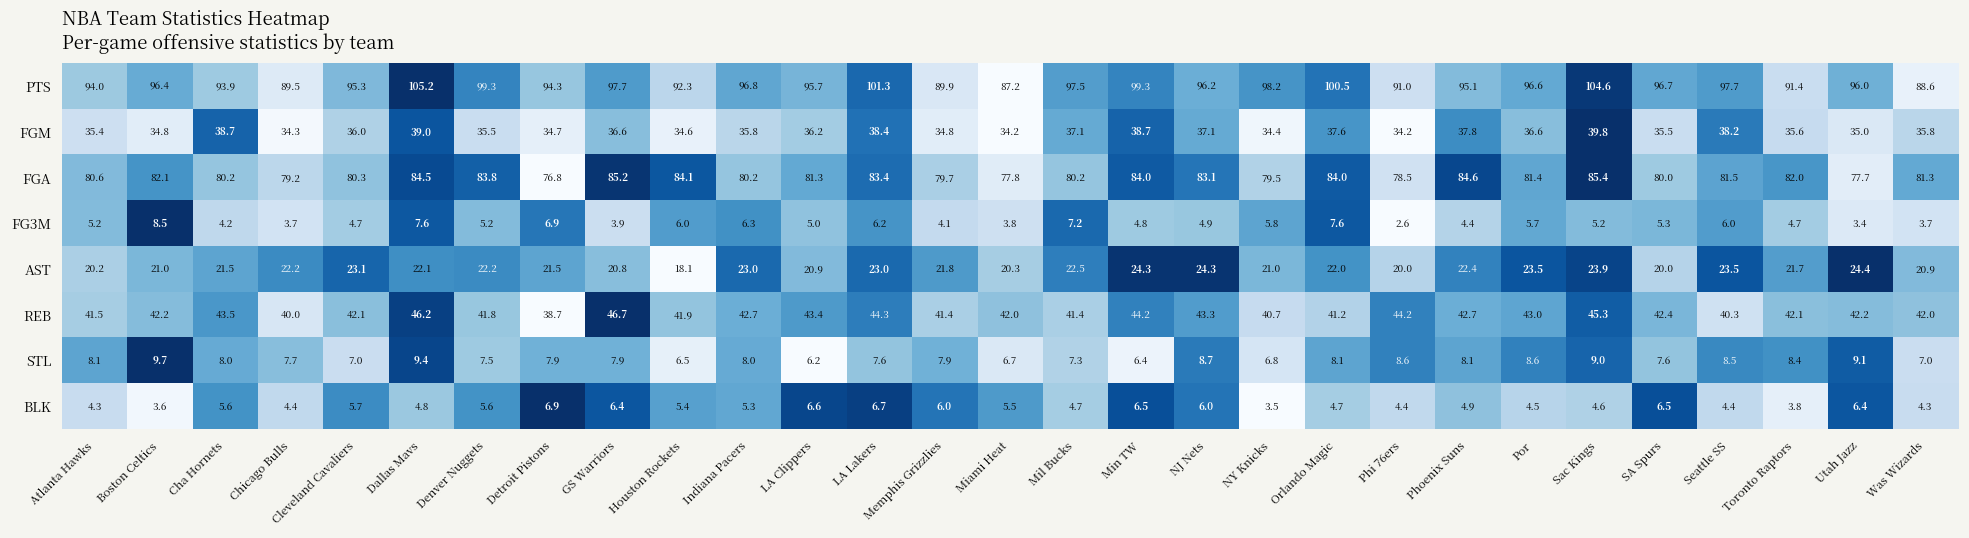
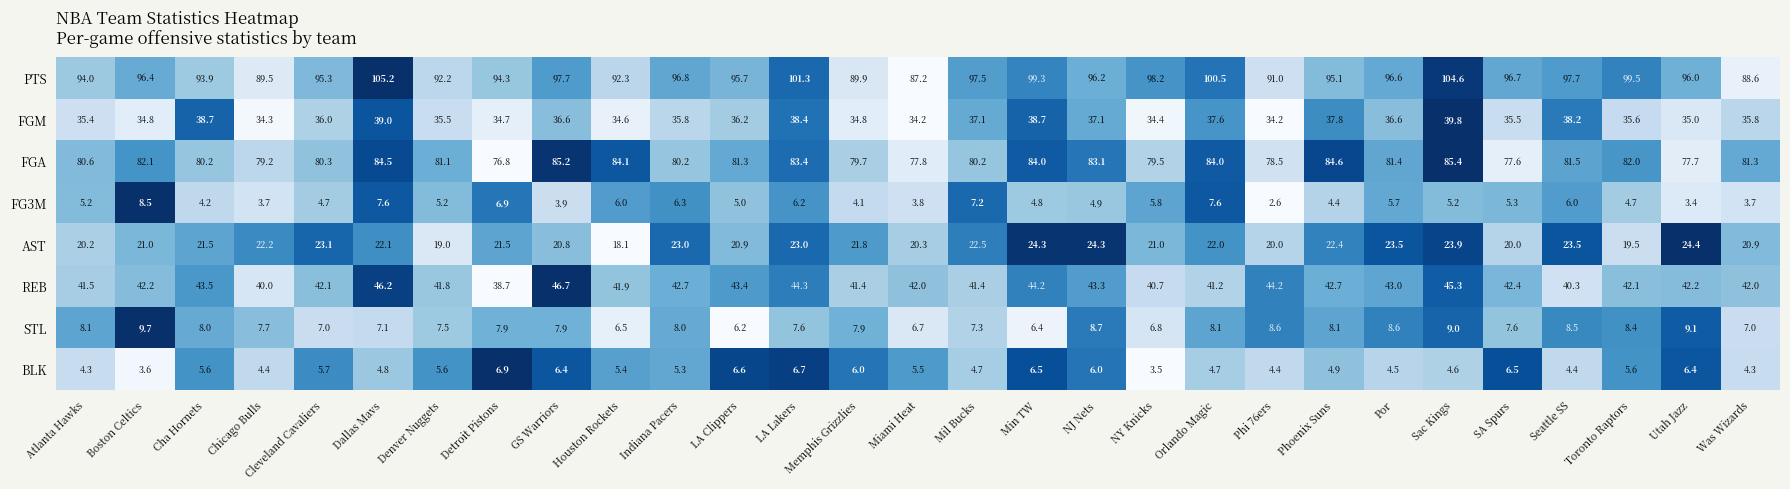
PTS, Denver Nuggets: 99.3 -> 92.2
PTS, Toronto Raptors: 91.4 -> 99.5
FGA, Denver Nuggets: 83.8 -> 81.1
FGA, SA Spurs: 80.0 -> 77.6
AST, Denver Nuggets: 22.2 -> 19.0
AST, Toronto Raptors: 21.7 -> 19.5
STL, Dallas Mavs: 9.4 -> 7.1
BLK, Toronto Raptors: 3.8 -> 5.6
